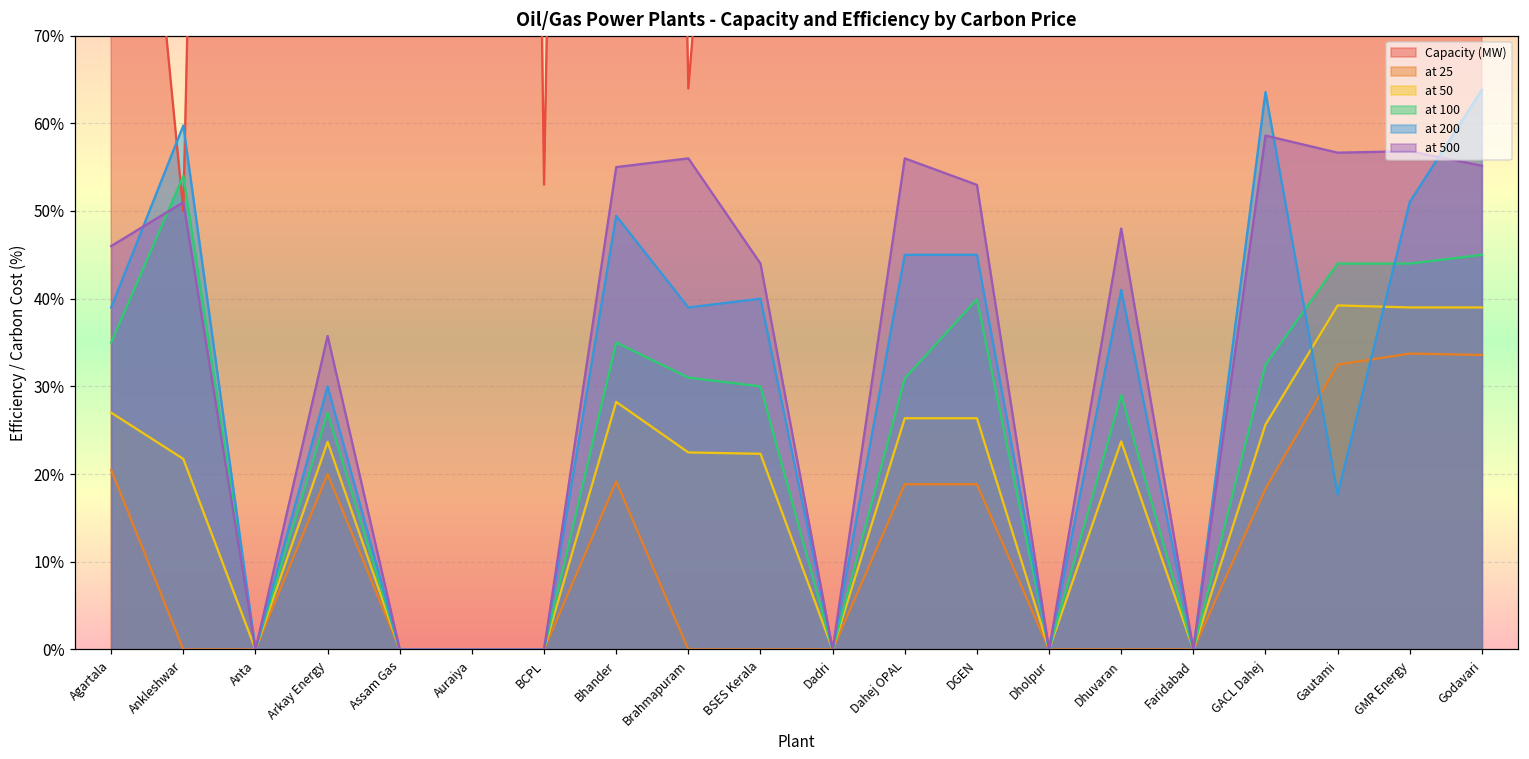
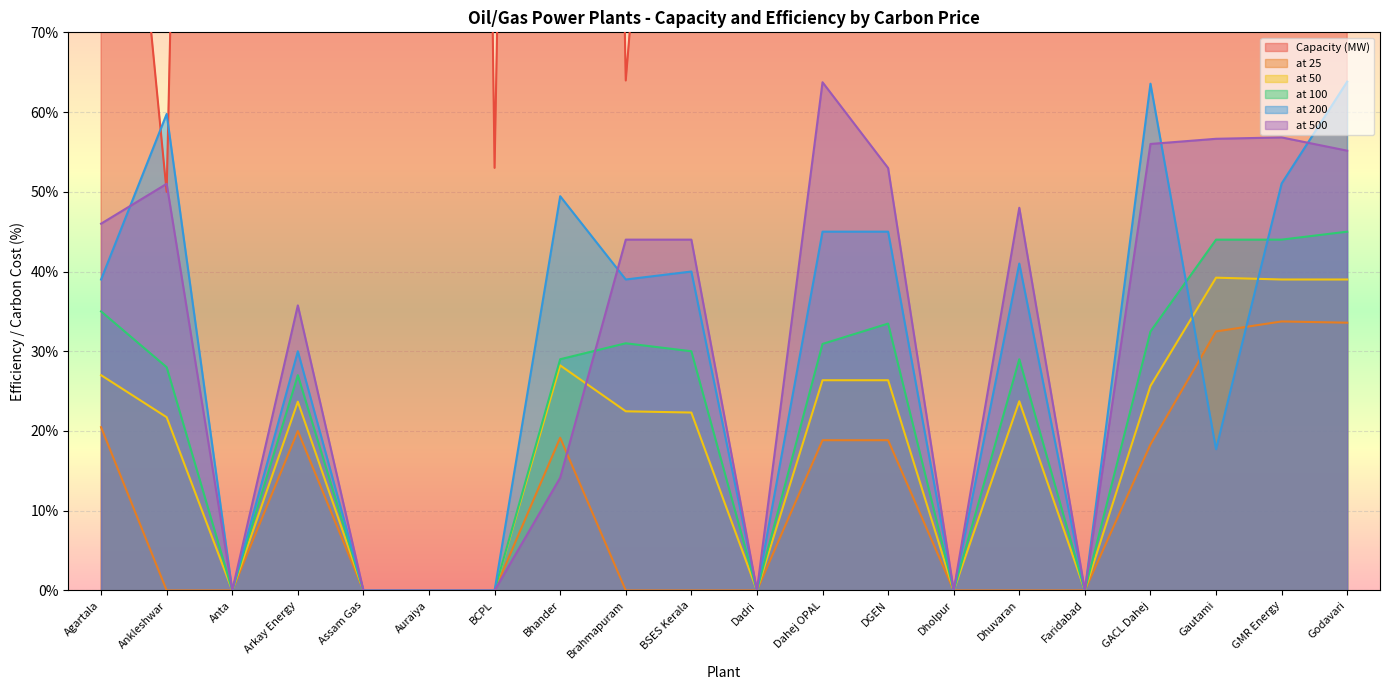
at 100, Ankleshwar: 54% -> 28%
at 100, Bhander: 35% -> 29%
at 500, Bhander: 55% -> 14%
at 500, Brahmapuram: 56% -> 44%
at 500, Dahej OPAL: 56% -> 64%
at 100, DGEN: 40% -> 33%
at 500, GACL Dahej: 59% -> 56%
